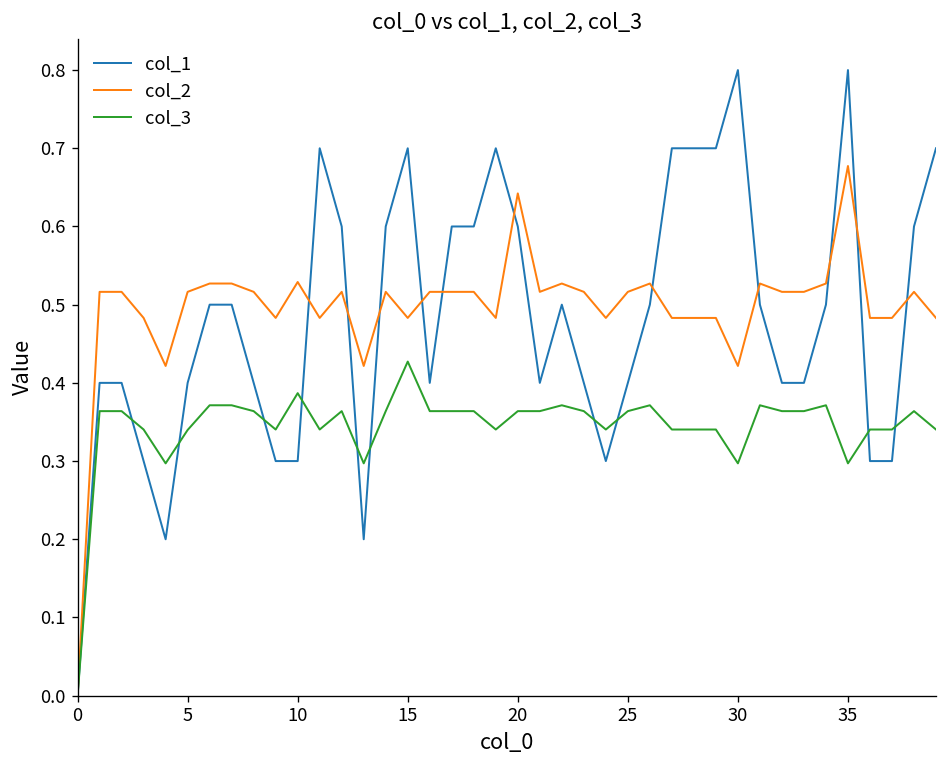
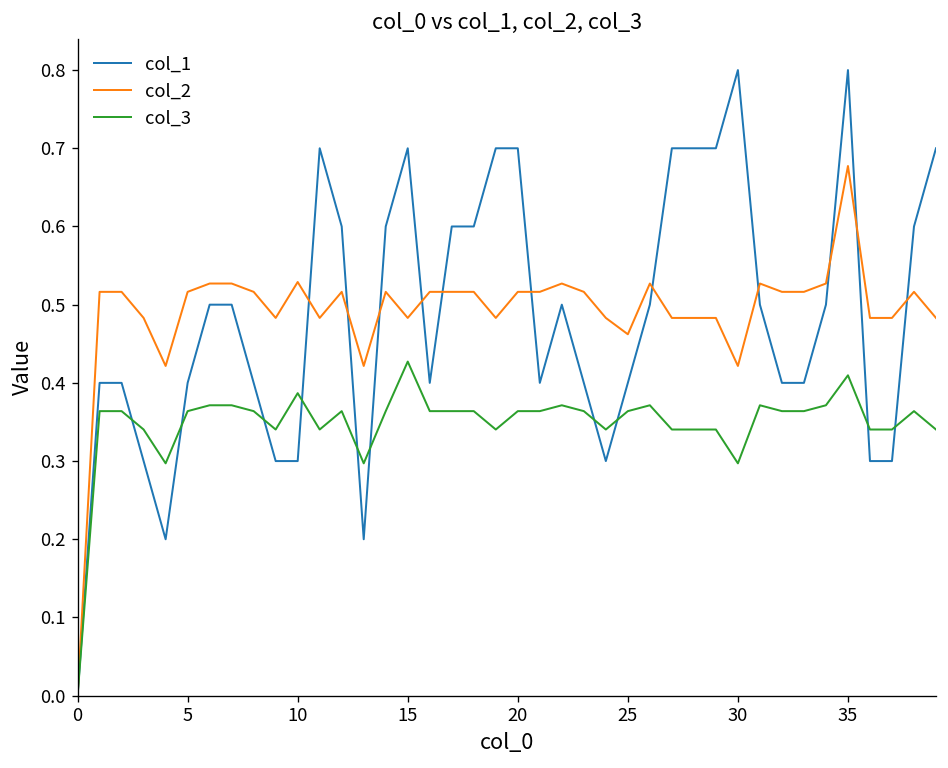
col_3, 5: 0.34 -> 0.36
col_1, 20: 0.6 -> 0.7
col_2, 20: 0.64 -> 0.52
col_2, 25: 0.52 -> 0.46
col_3, 35: 0.30 -> 0.41
